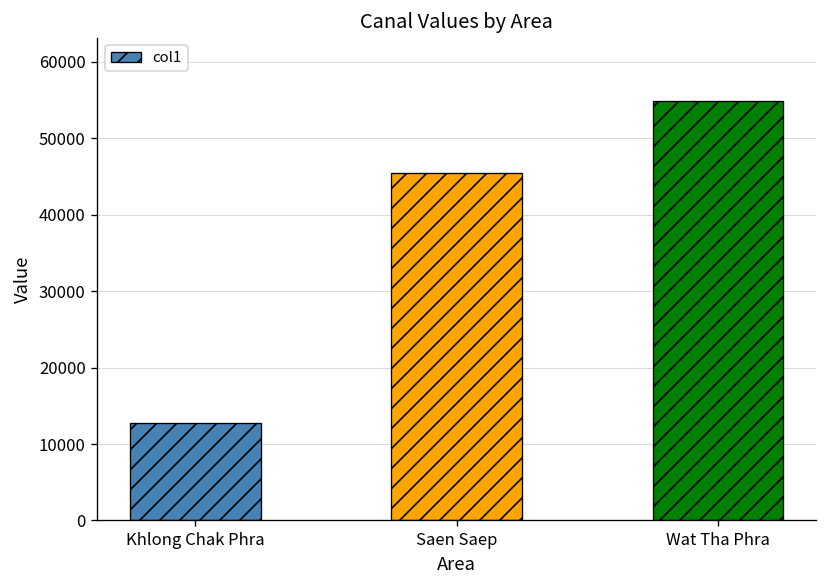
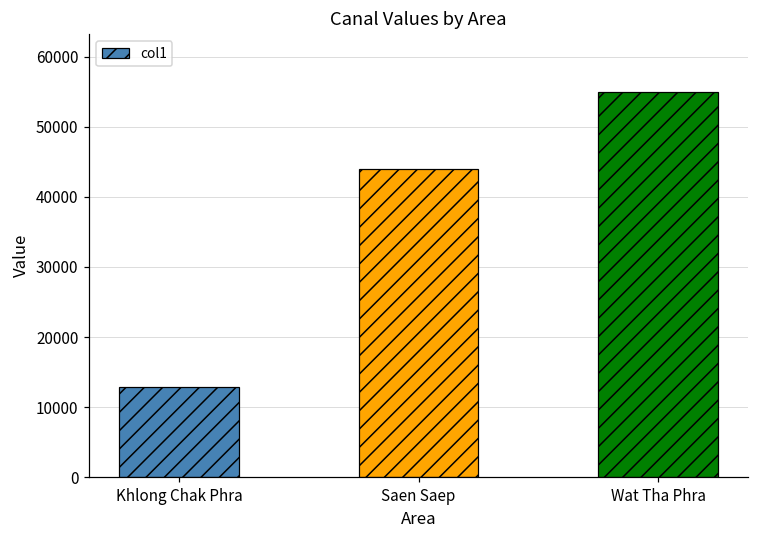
Saen Saep: 45000 -> 44000
